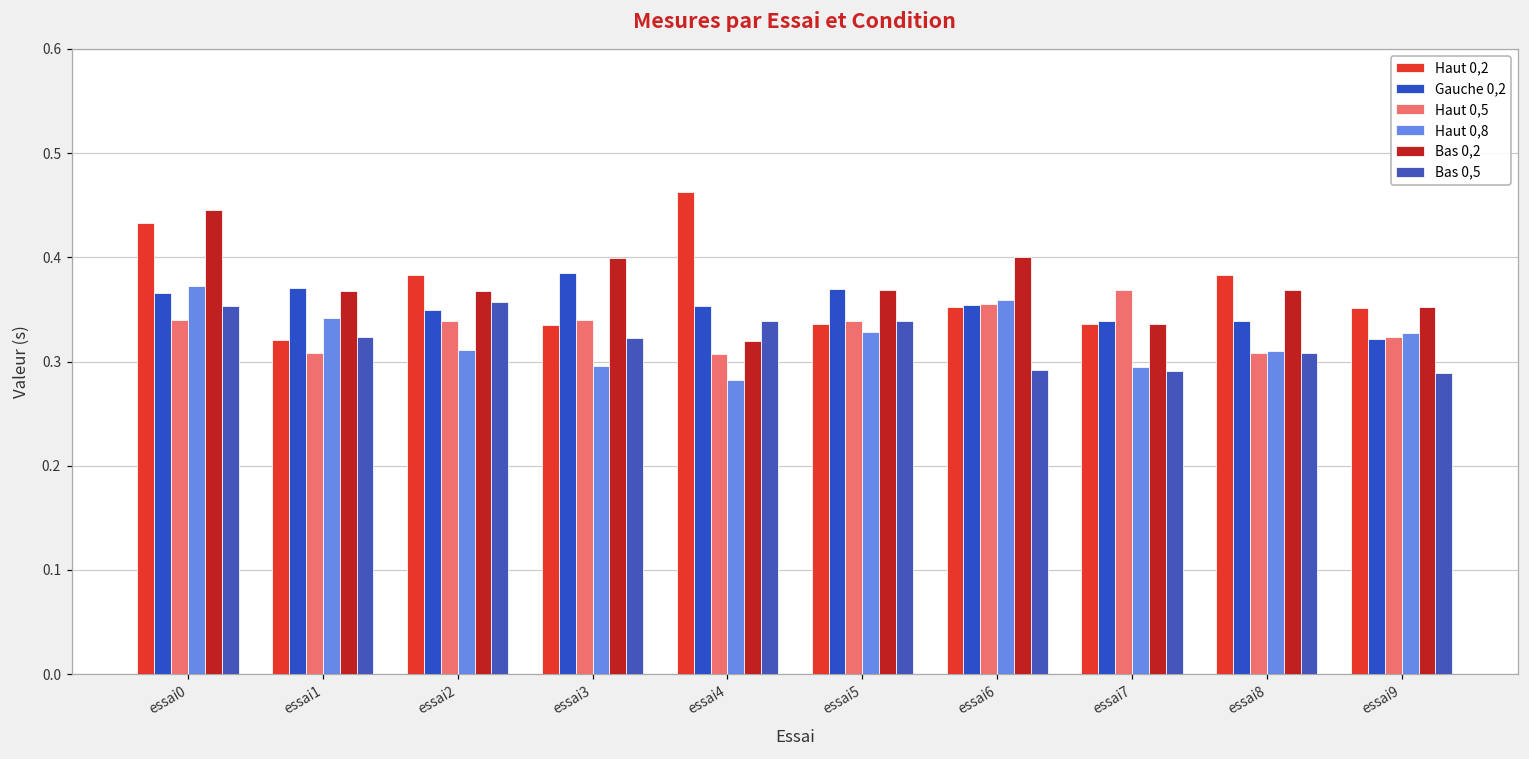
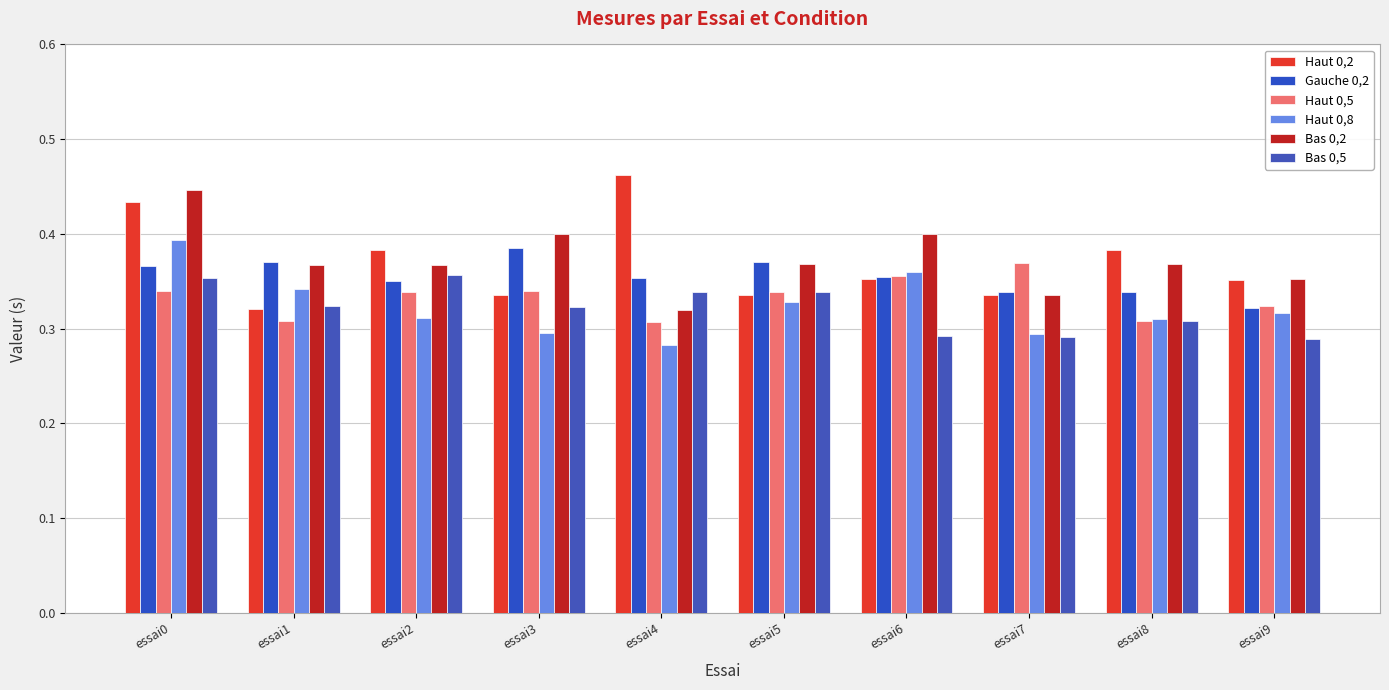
Haut 0,8, essai0: 0.37 -> 0.39
Haut 0,8, essai9: 0.33 -> 0.32
